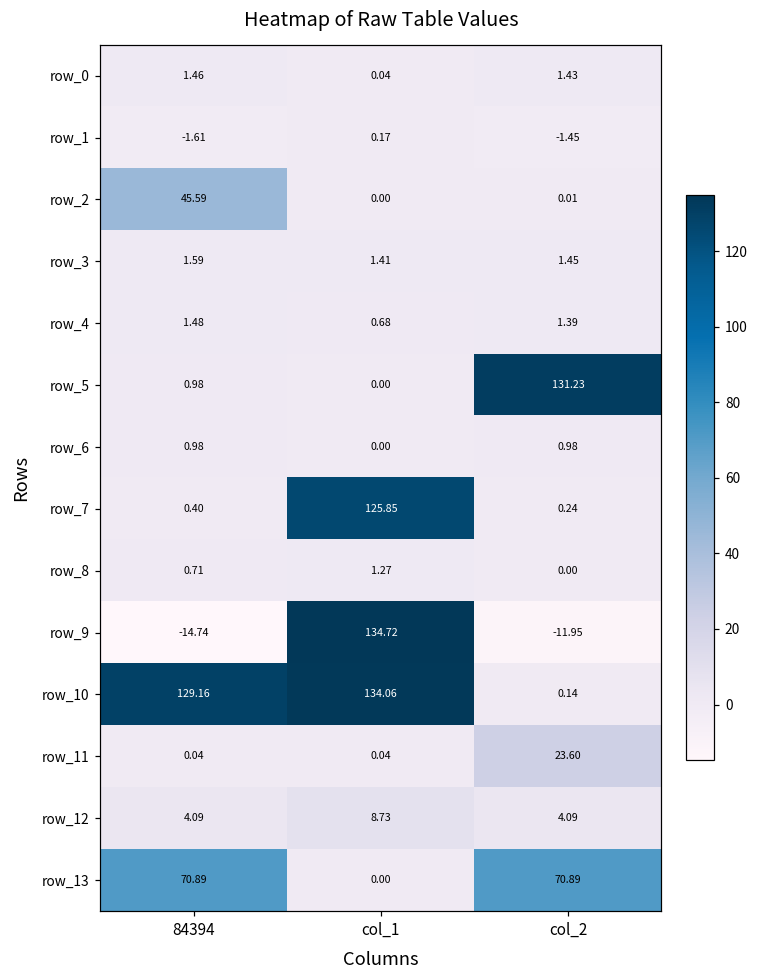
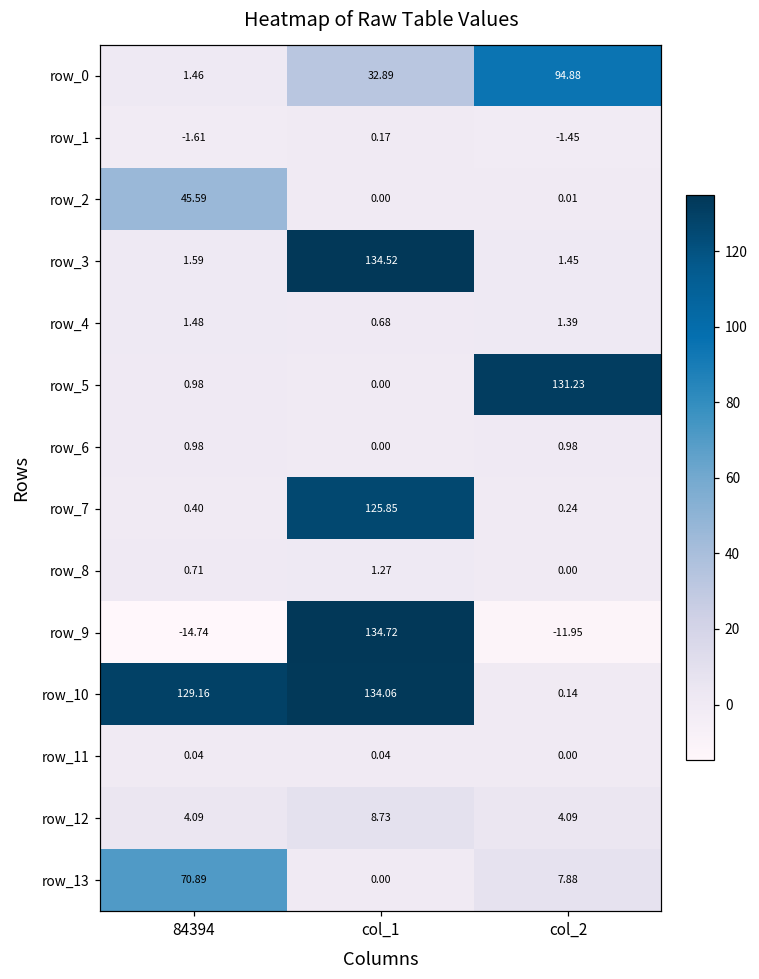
row_0, col_1: 0.04 -> 32.89
row_0, col_2: 1.43 -> 94.88
row_3, col_1: 1.41 -> 134.52
row_11, col_2: 23.60 -> 0.00
row_13, col_2: 70.89 -> 7.88
